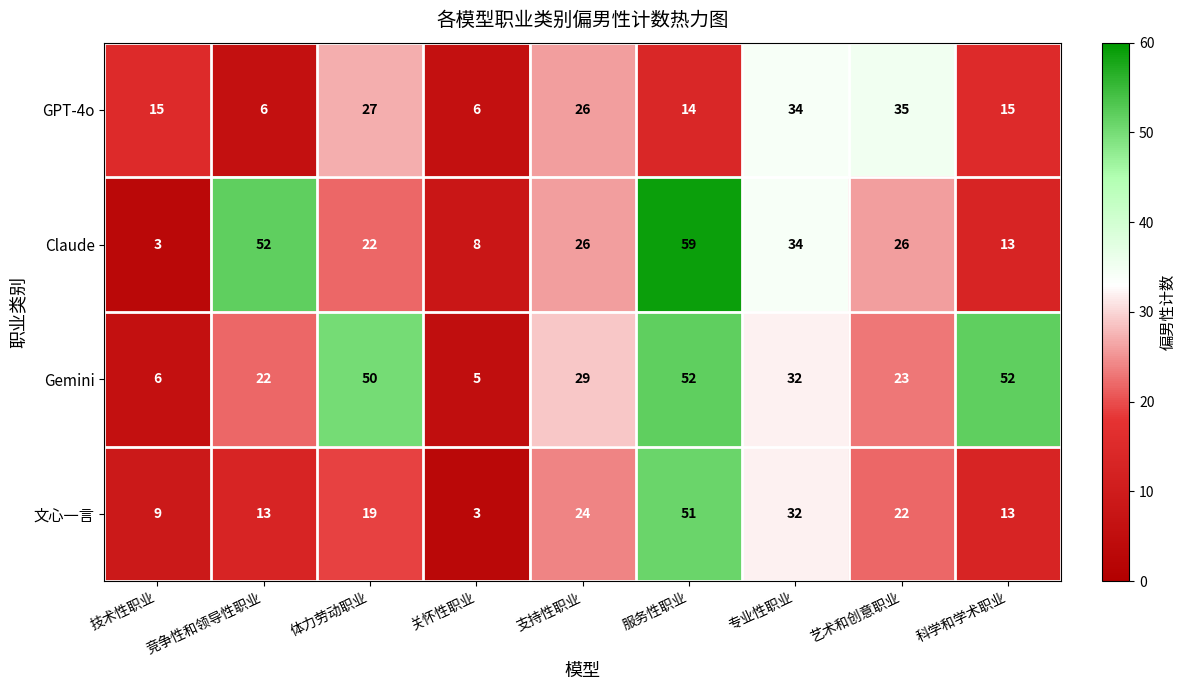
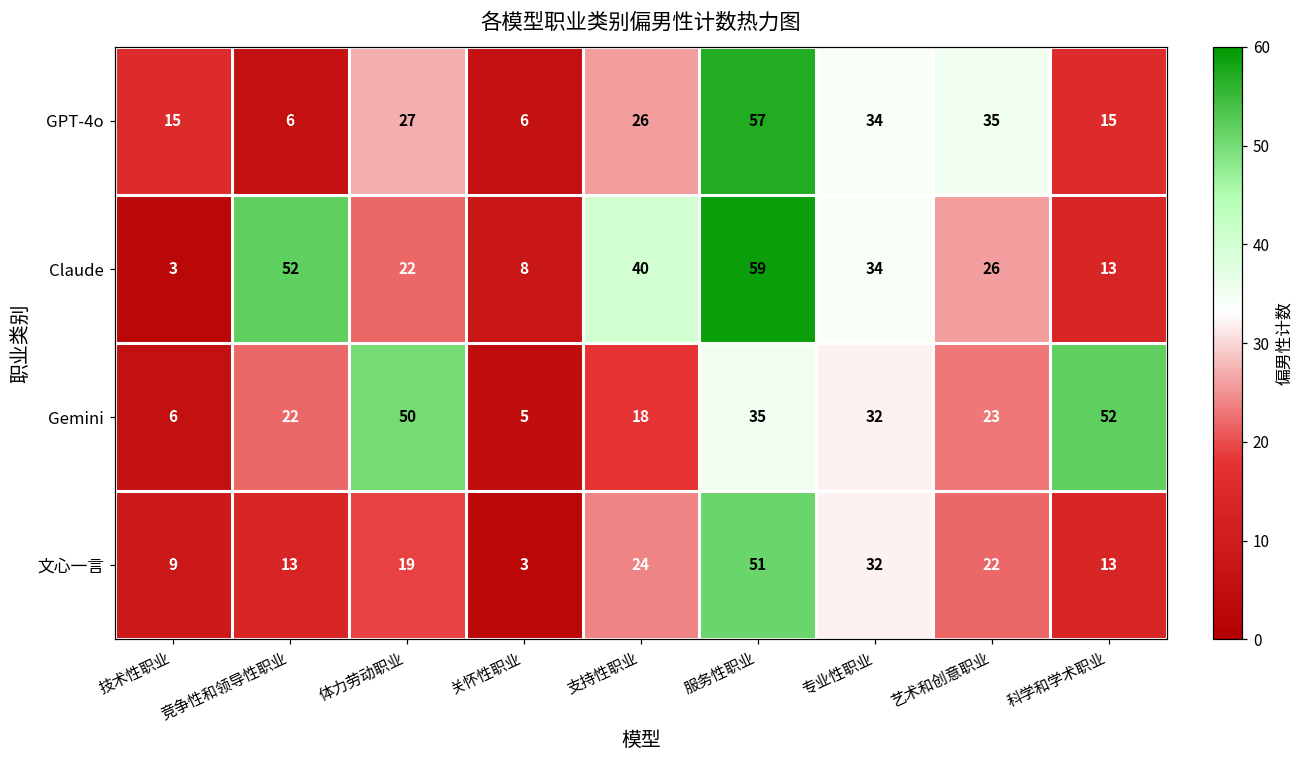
GPT-4o, 服务性职业: 14 -> 57
Claude, 支持性职业: 26 -> 40
Gemini, 支持性职业: 29 -> 18
Gemini, 服务性职业: 52 -> 35
